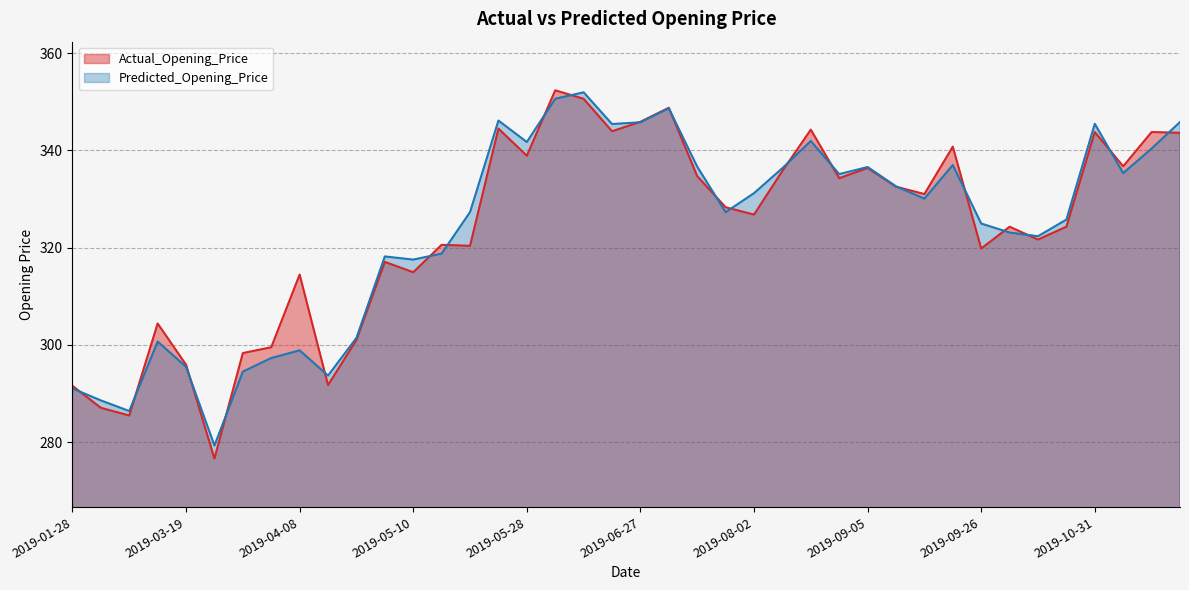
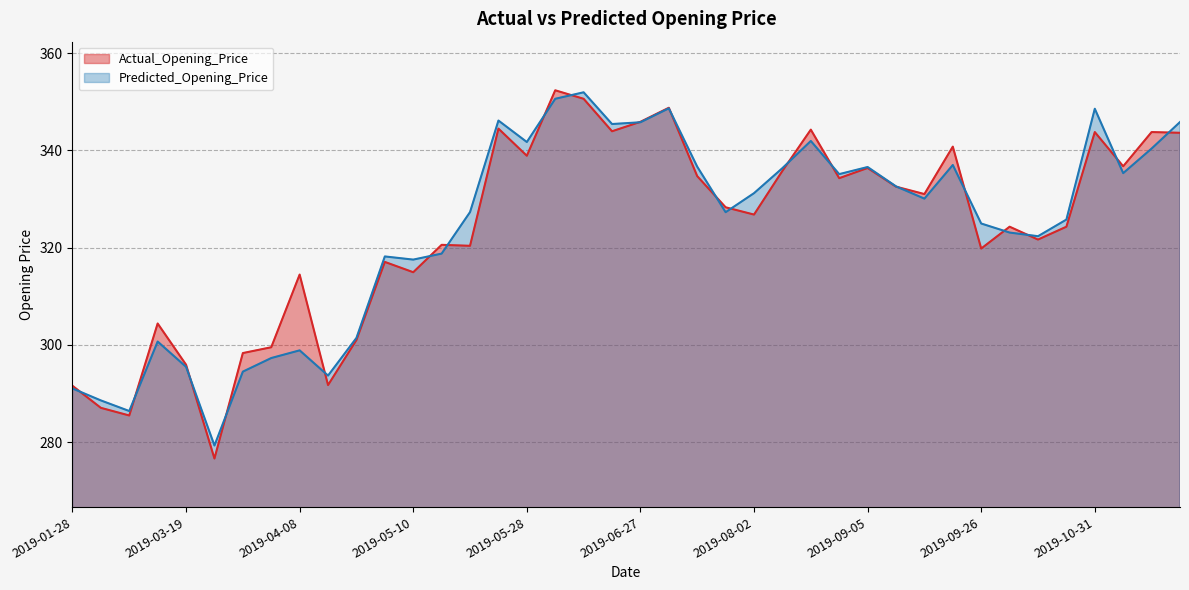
Predicted_Opening_Price, 2019-10-31: 345 -> 349
